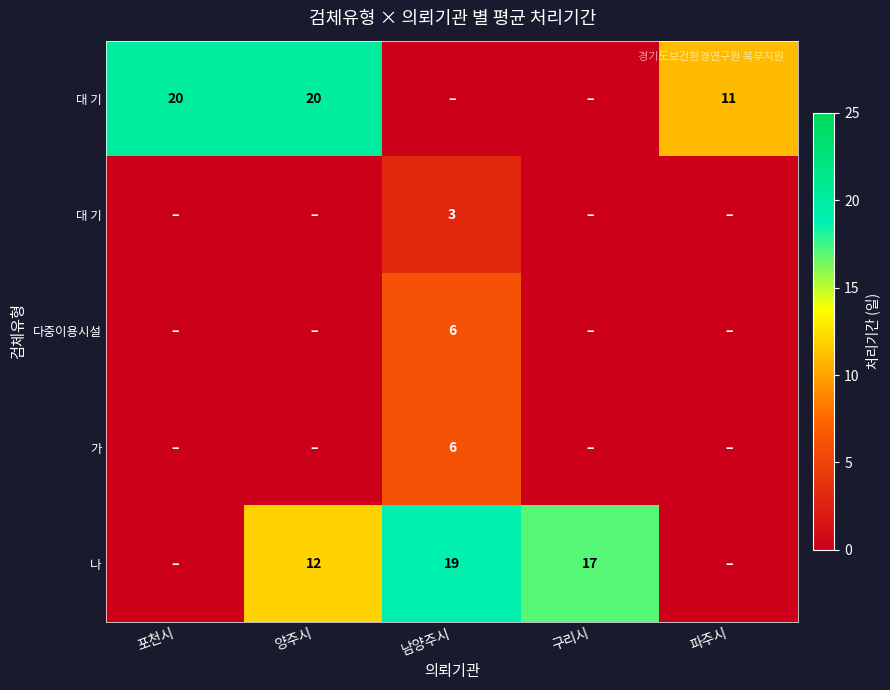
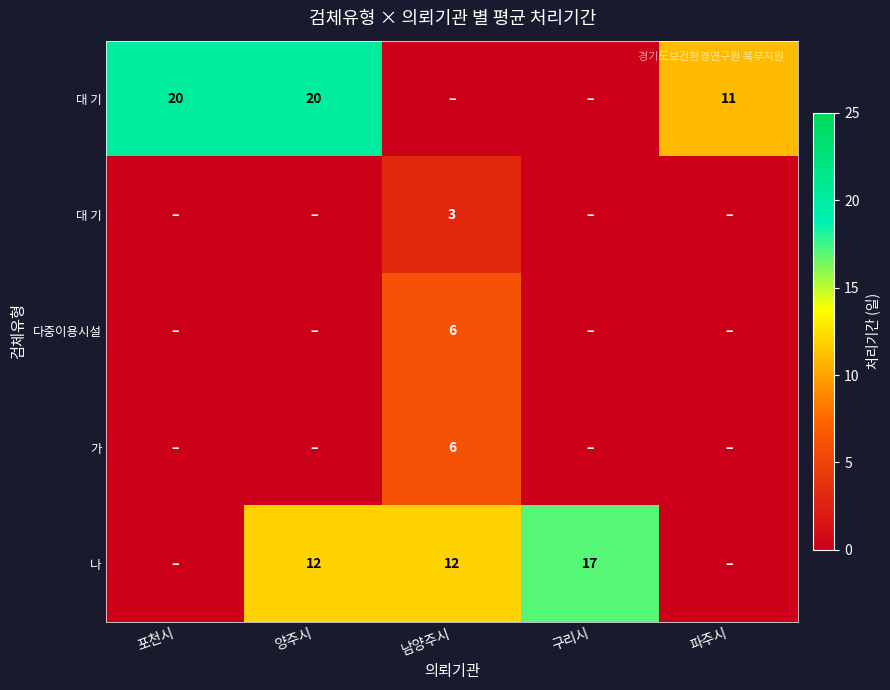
나, 남양주시: 19 -> 12
